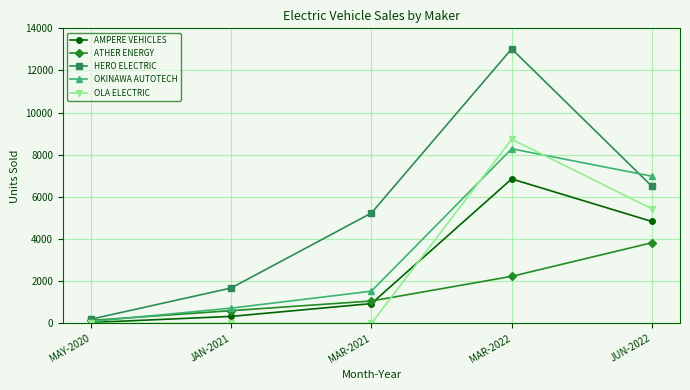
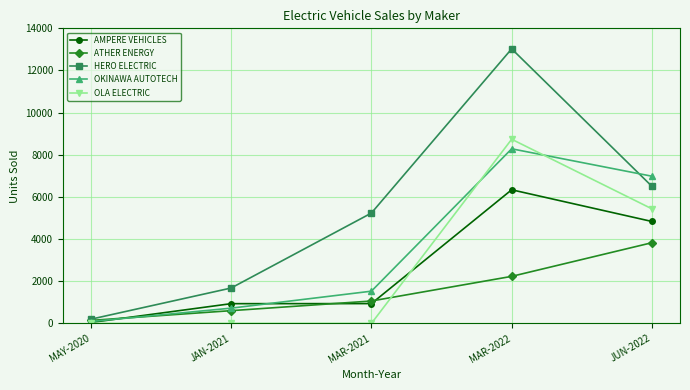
AMPERE VEHICLES, JAN-2021: 300 -> 900
AMPERE VEHICLES, MAR-2022: 6900 -> 6300
